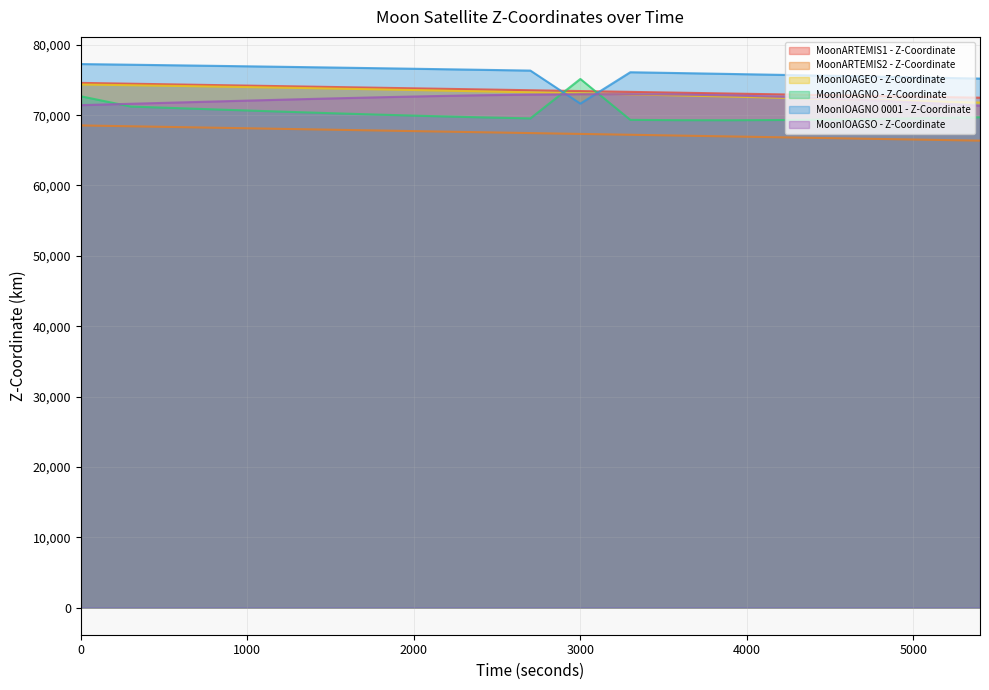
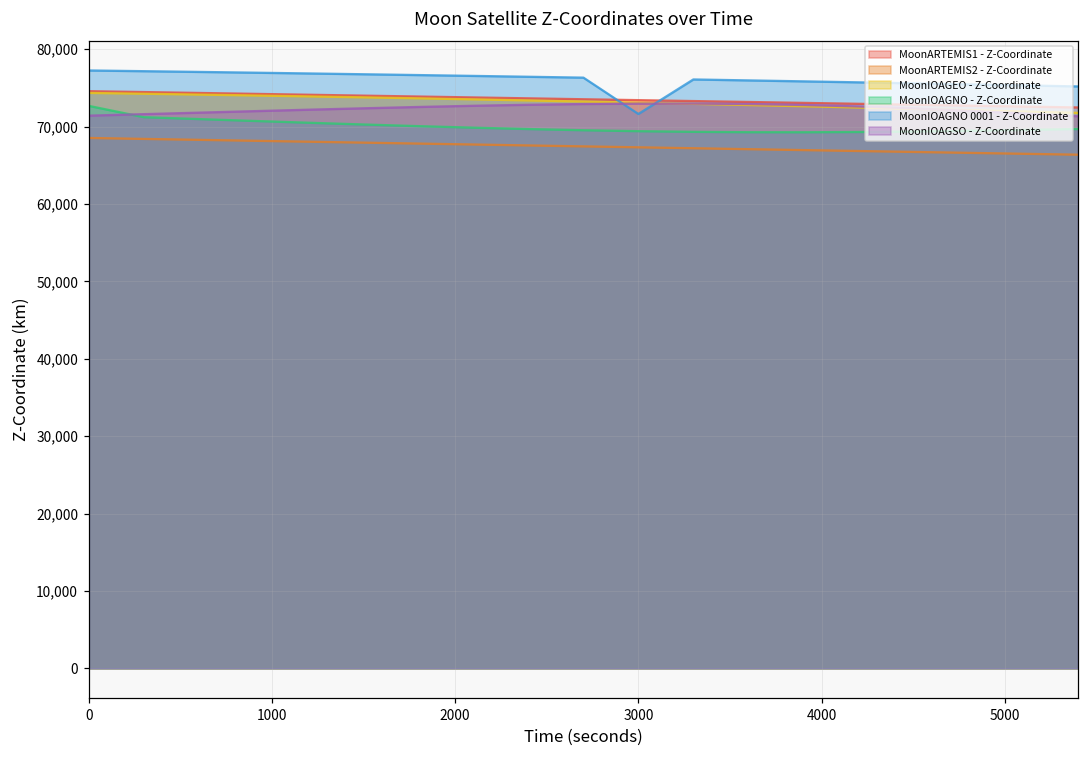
MoonIOAGNO - Z-Coordinate, 3000: 75,000 -> 69,000
